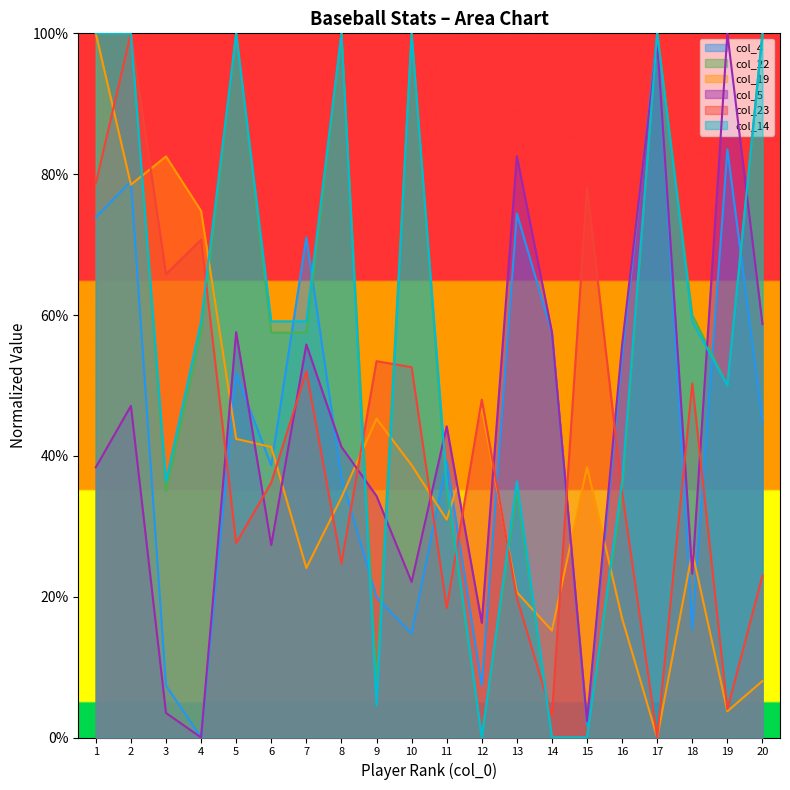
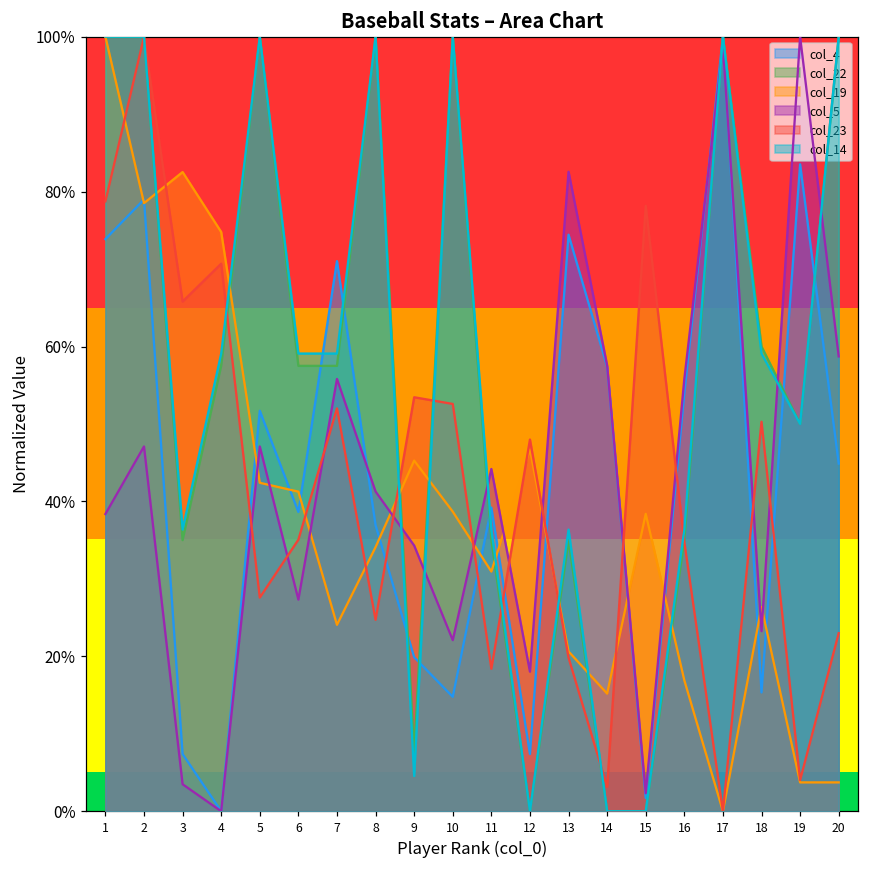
col_5, 5: 58% -> 47%
col_23, 6: 36% -> 35%
col_5, 12: 16% -> 18%
col_19, 20: 8% -> 4%
